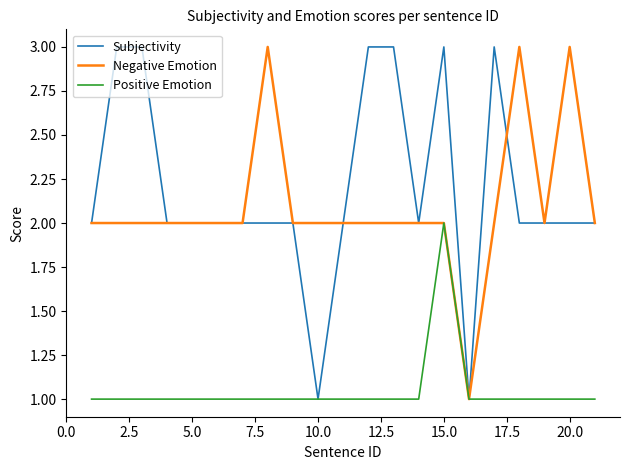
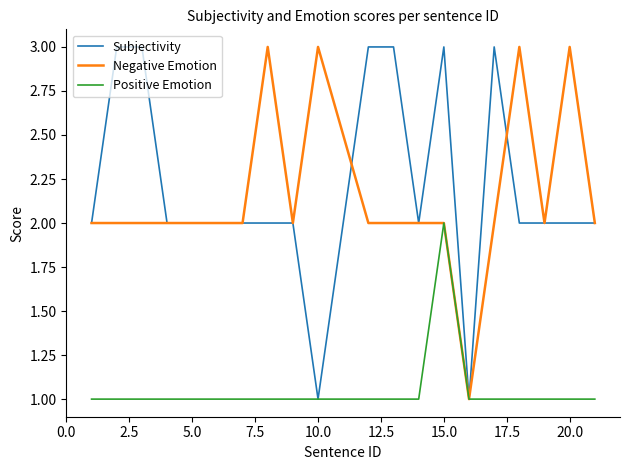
Negative Emotion, 10.0: 2 -> 3
